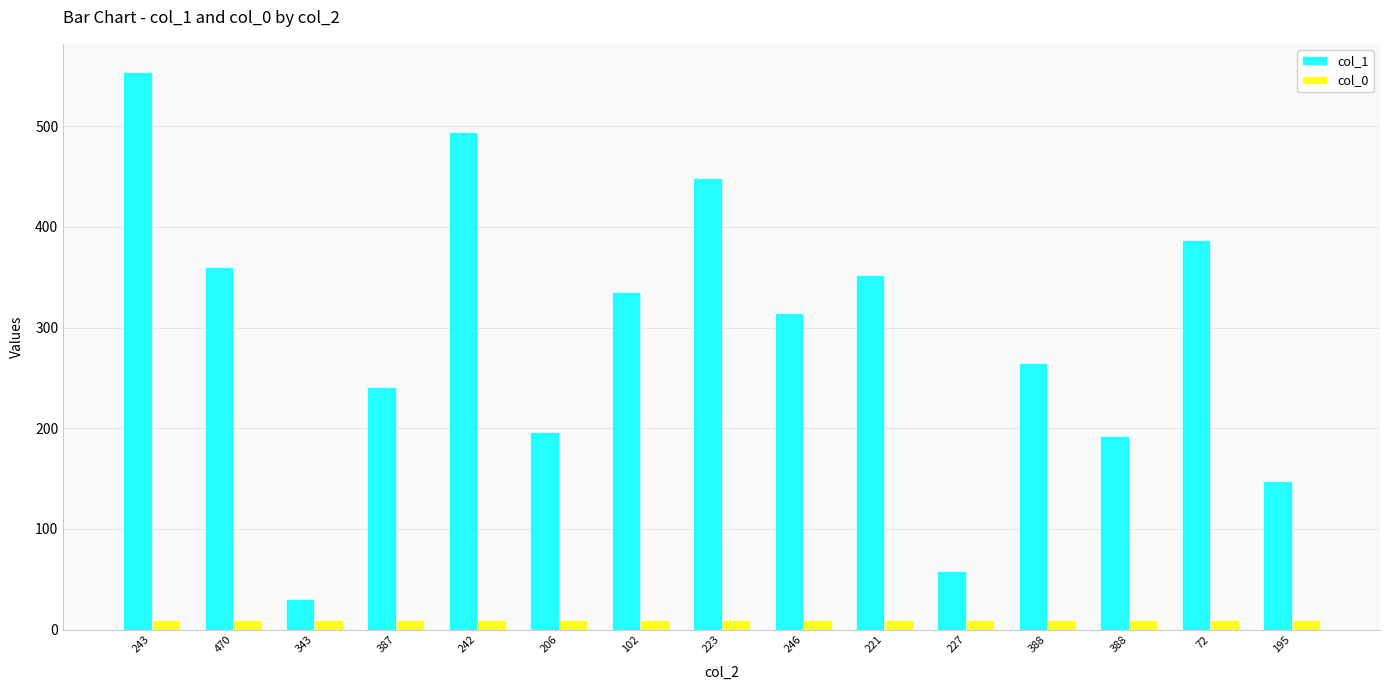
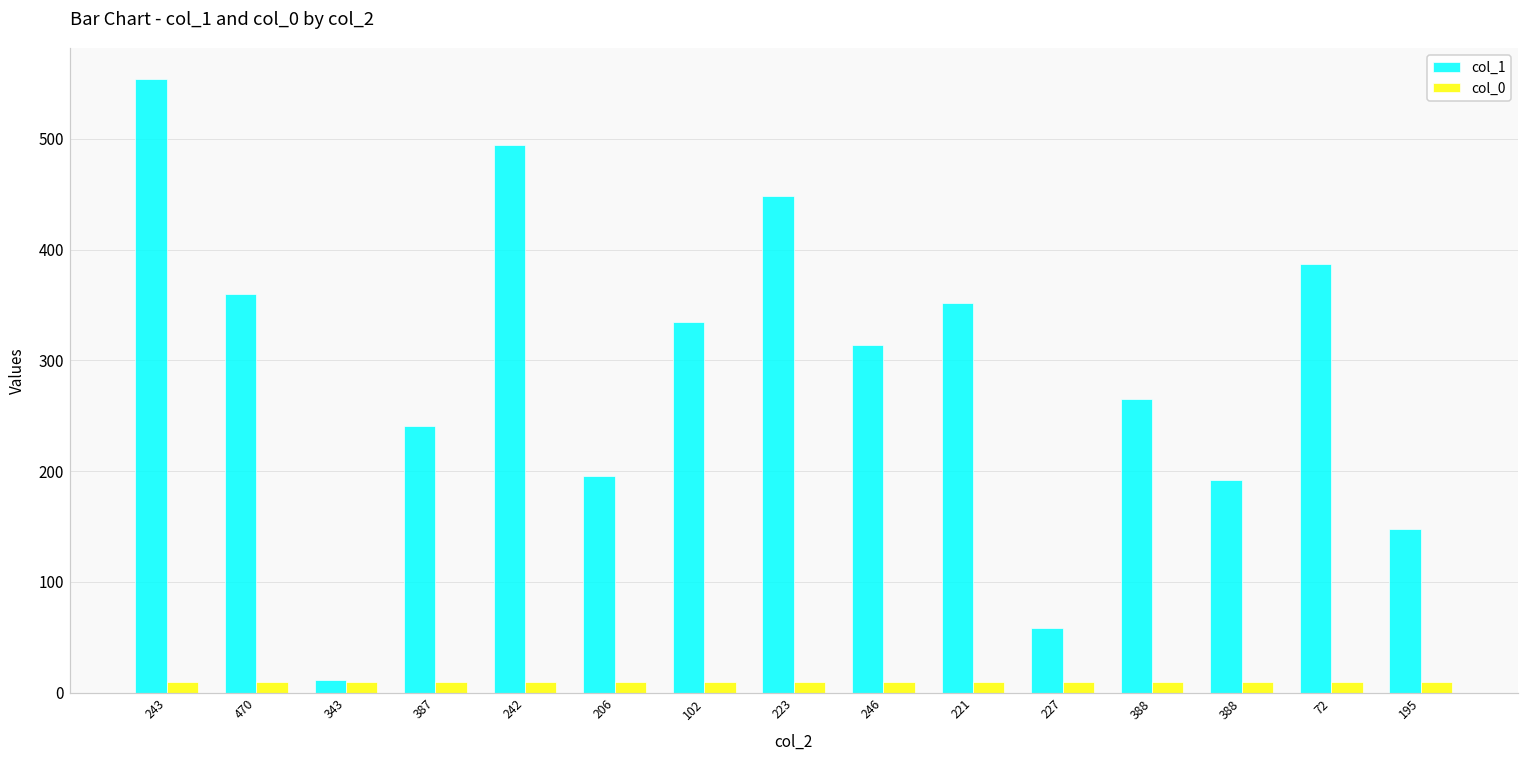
col_1, 343: 30 -> 11
